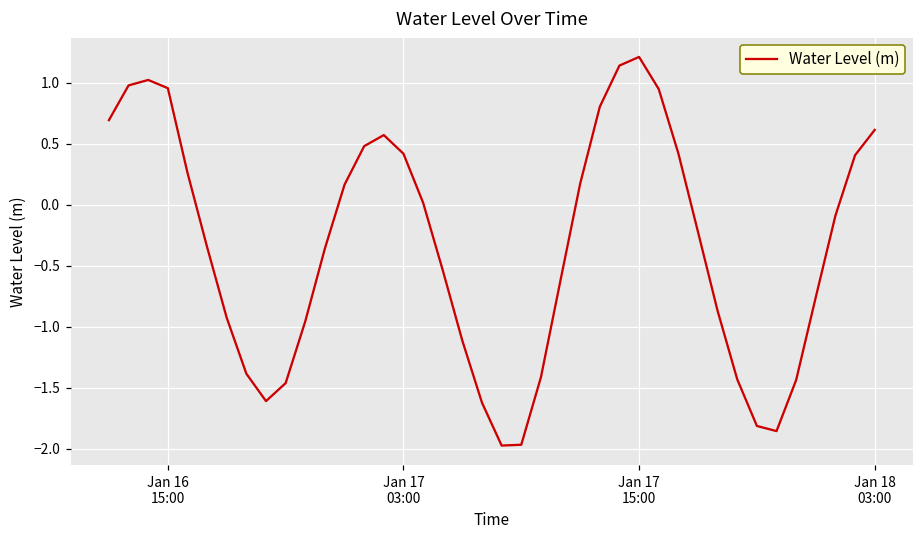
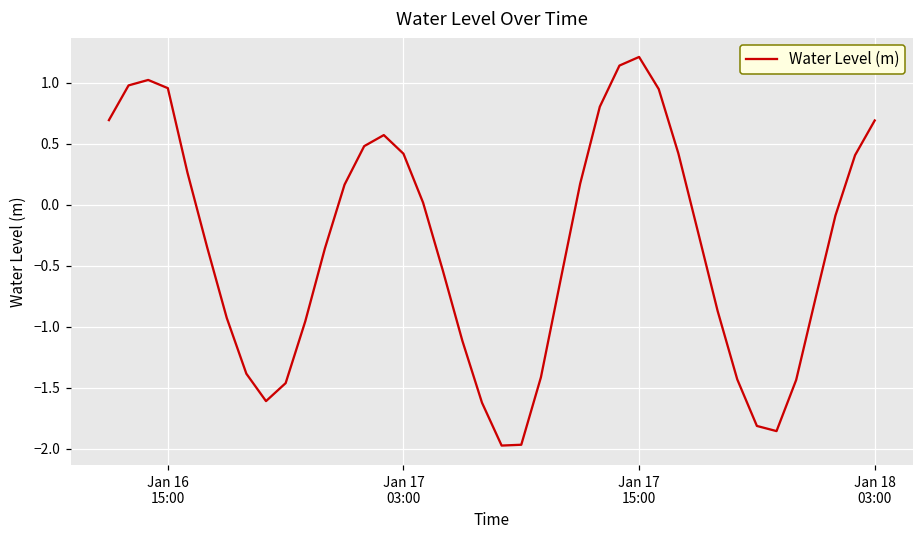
Jan 18 03:00: 0.61 -> 0.69
